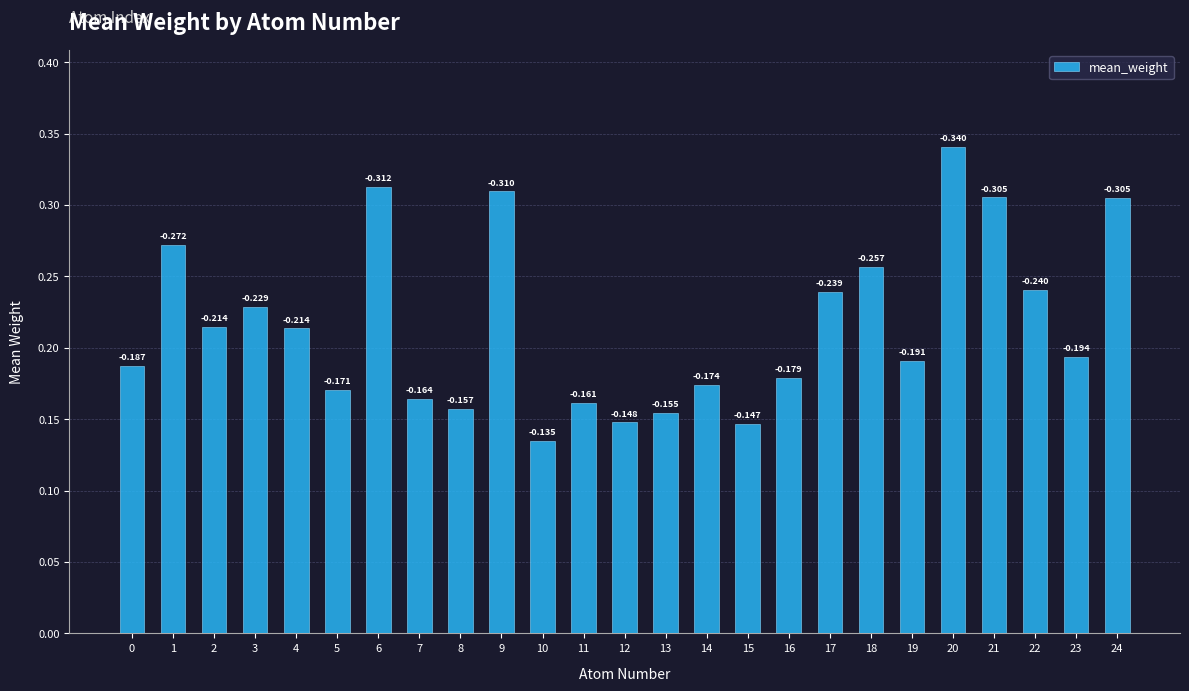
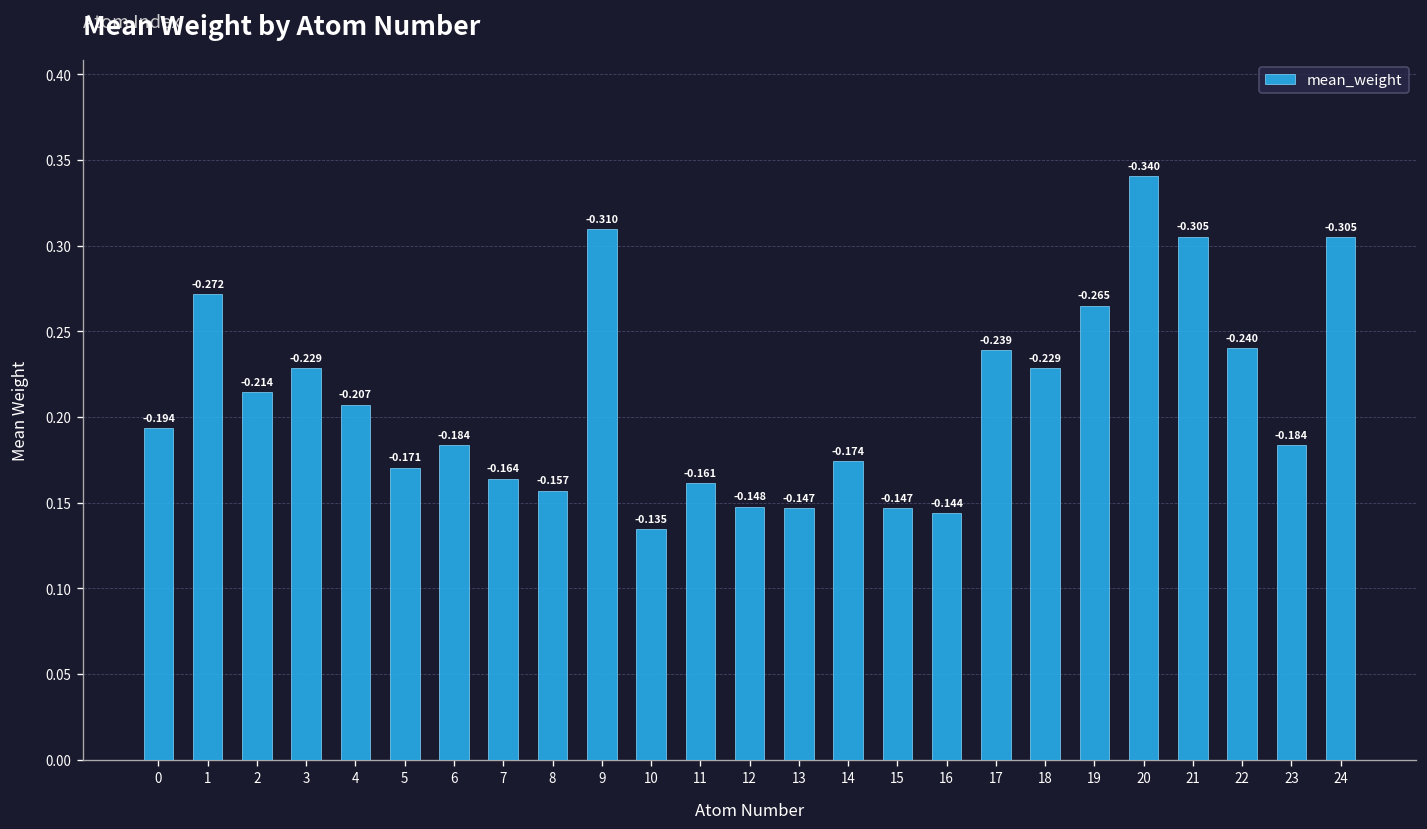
0: -0.187 -> -0.194
4: -0.214 -> -0.207
6: -0.312 -> -0.184
13: -0.155 -> -0.147
16: -0.179 -> -0.144
18: -0.257 -> -0.229
19: -0.191 -> -0.265
23: -0.194 -> -0.184
